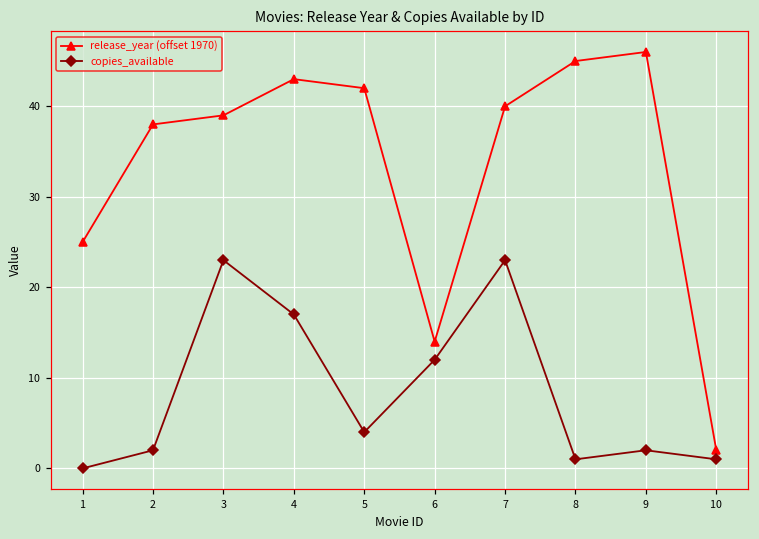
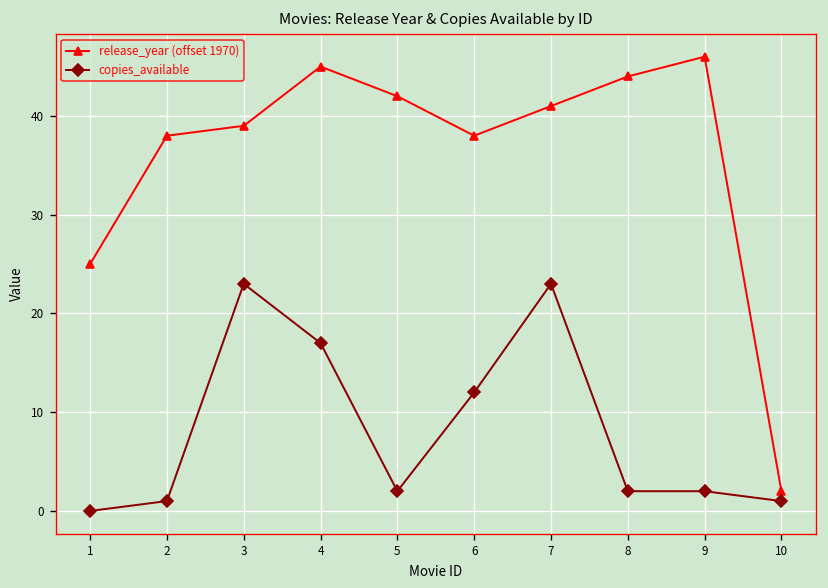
copies_available, 2: 2 -> 1
release_year (offset 1970), 4: 43 -> 45
copies_available, 5: 4 -> 2
release_year (offset 1970), 6: 14 -> 38
release_year (offset 1970), 7: 40 -> 41
release_year (offset 1970), 8: 45 -> 44
copies_available, 8: 1 -> 2
